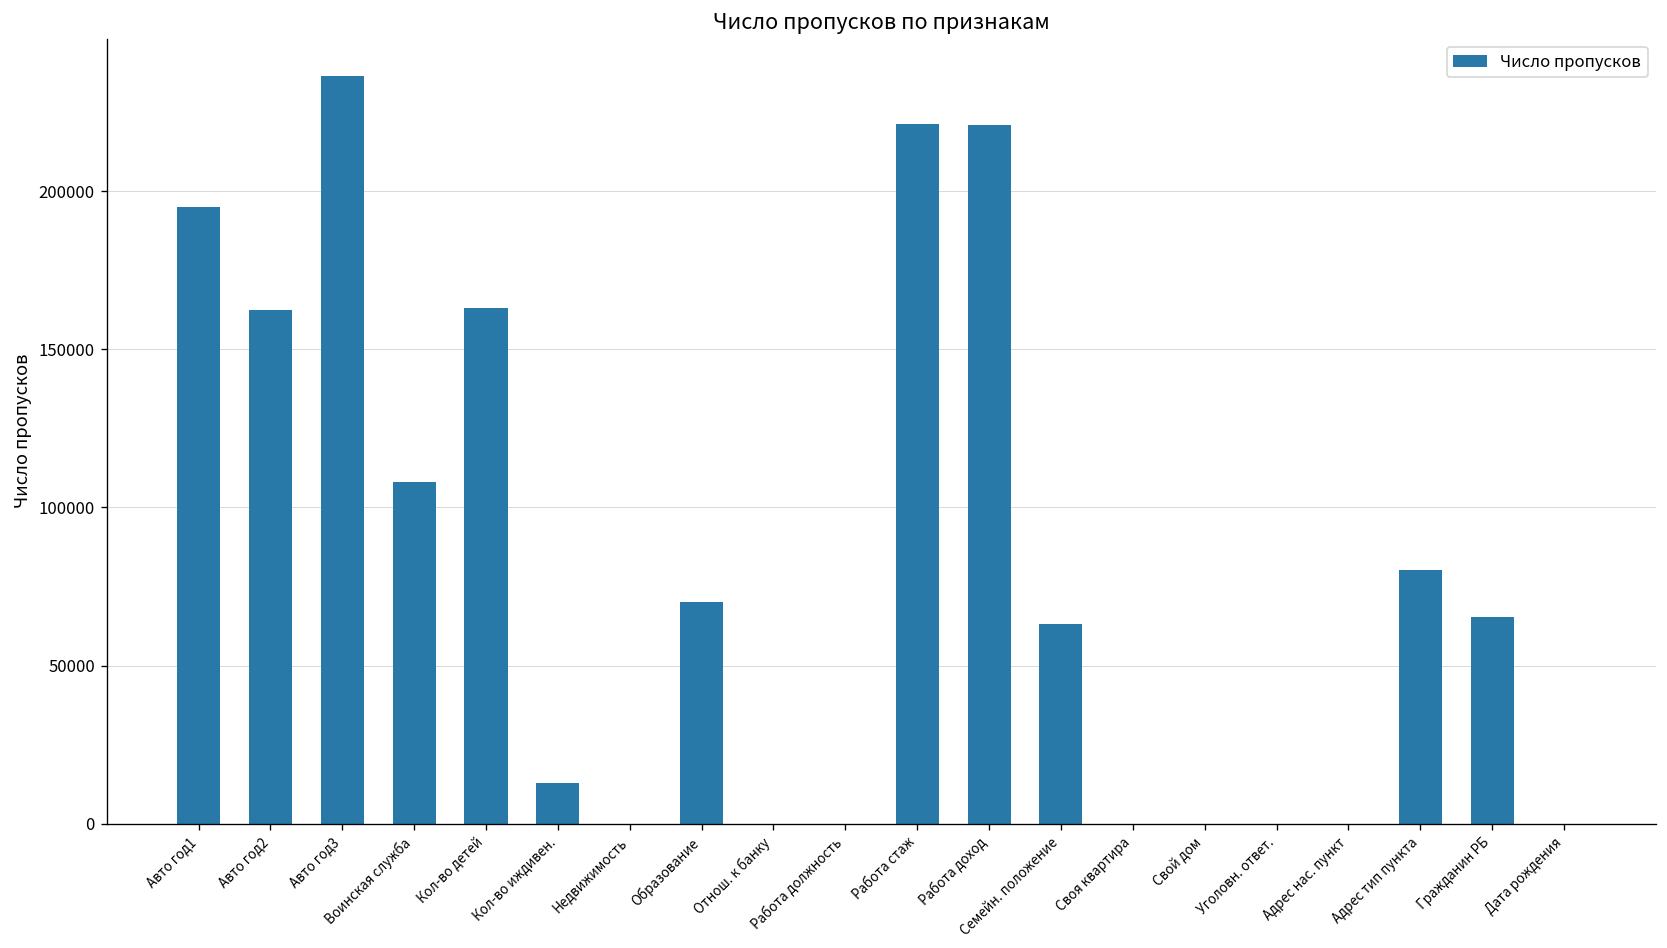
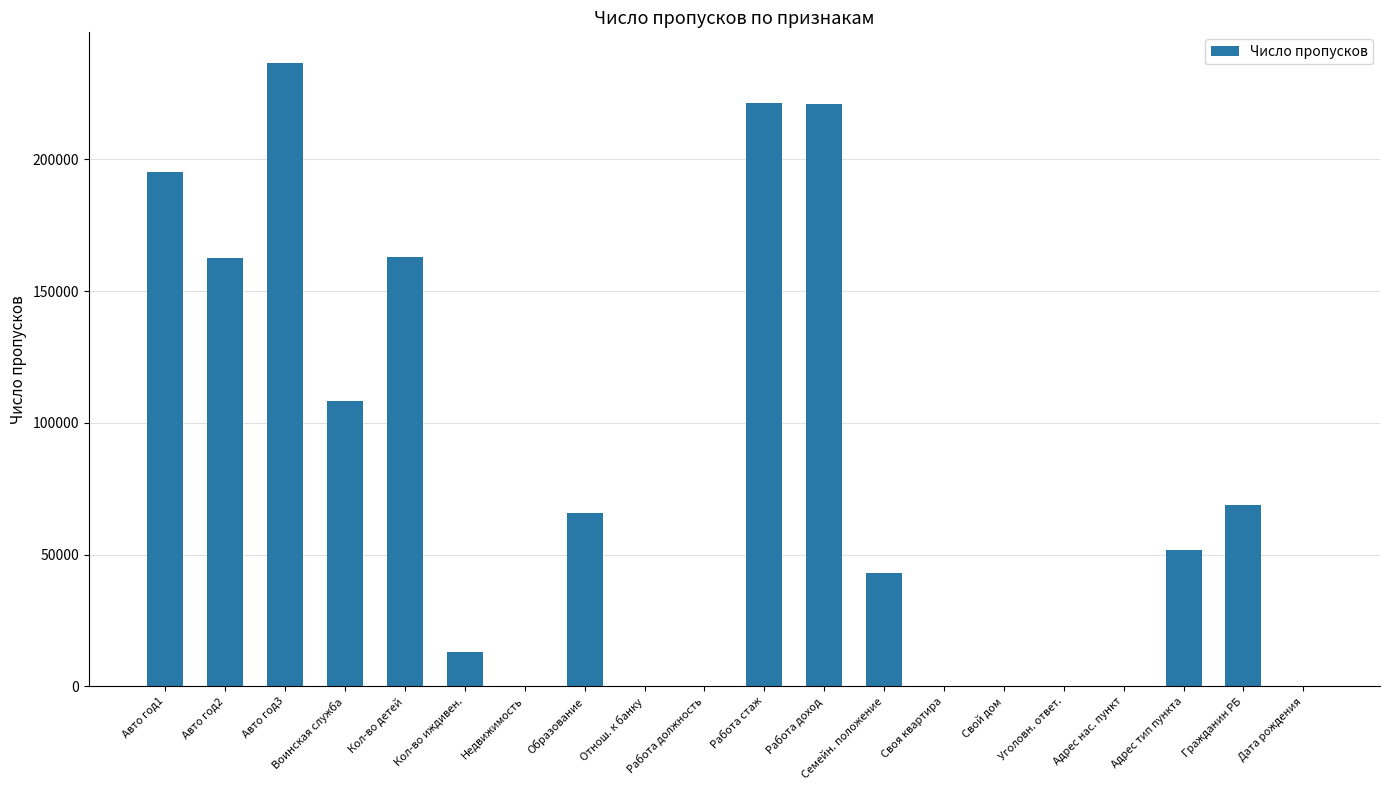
Образование: 70000 -> 66000
Семейн. положение: 63000 -> 43000
Адрес тип пункта: 80000 -> 52000
Гражданин РБ: 65000 -> 69000
